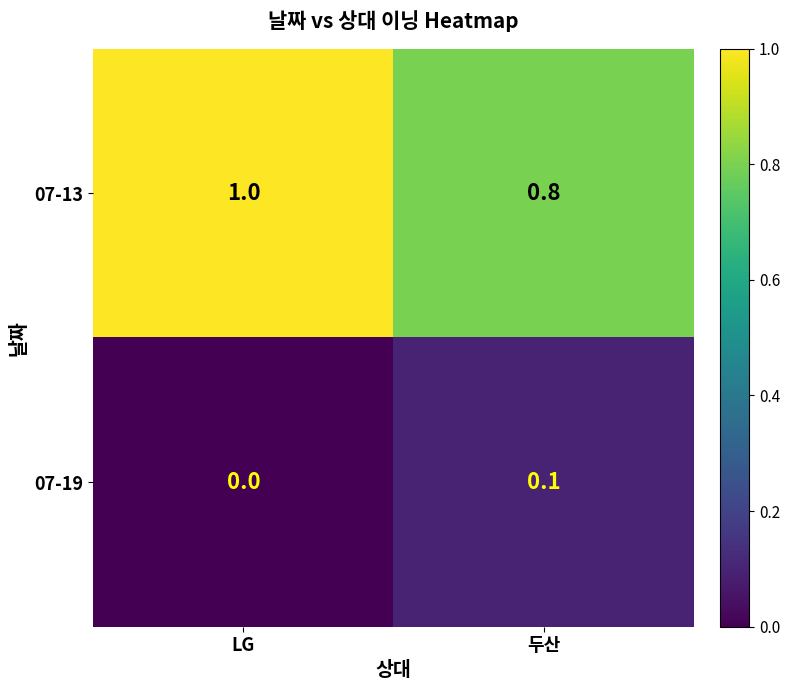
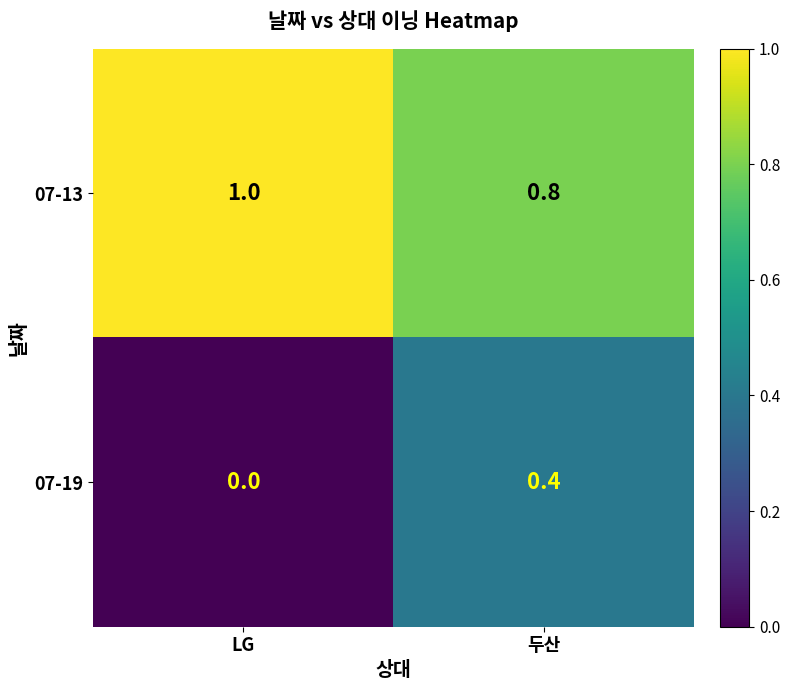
07-19, 두산: 0.1 -> 0.4
